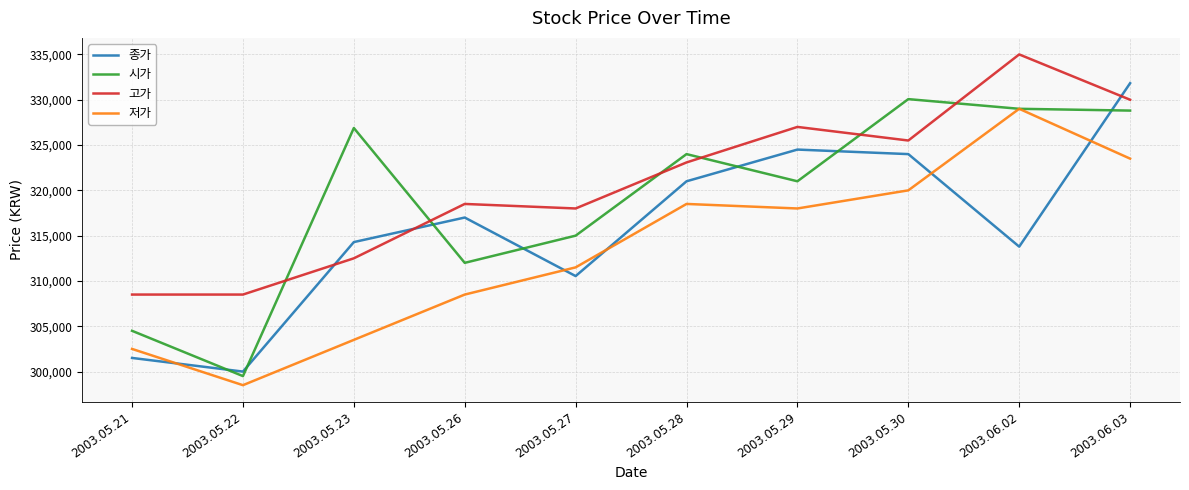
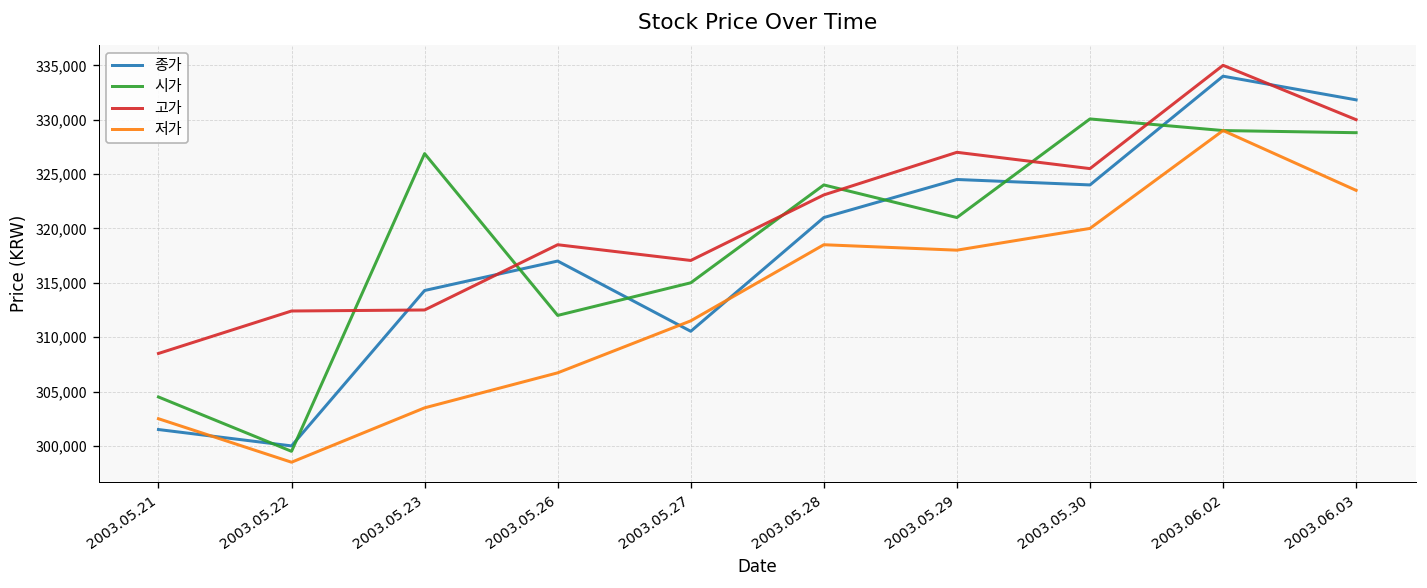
고가, 2003.05.22: 309,000 -> 312,000
저가, 2003.05.26: 309,000 -> 307,000
고가, 2003.05.27: 318,000 -> 317,000
종가, 2003.06.02: 314,000 -> 334,000
